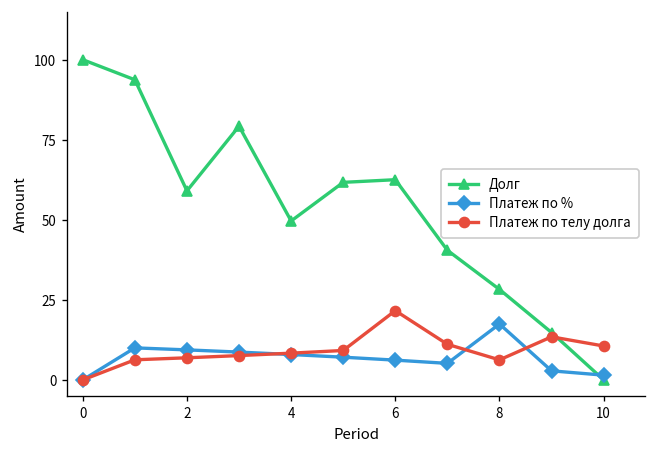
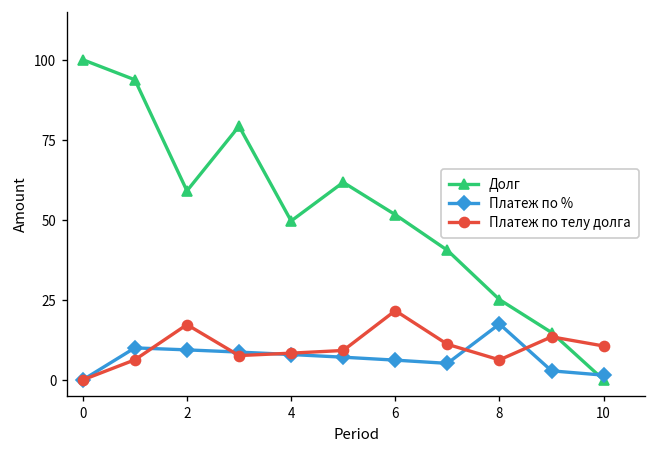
Платеж по телу долга, 2: 7 -> 17
Долг, 6: 63 -> 52
Долг, 8: 28 -> 25
